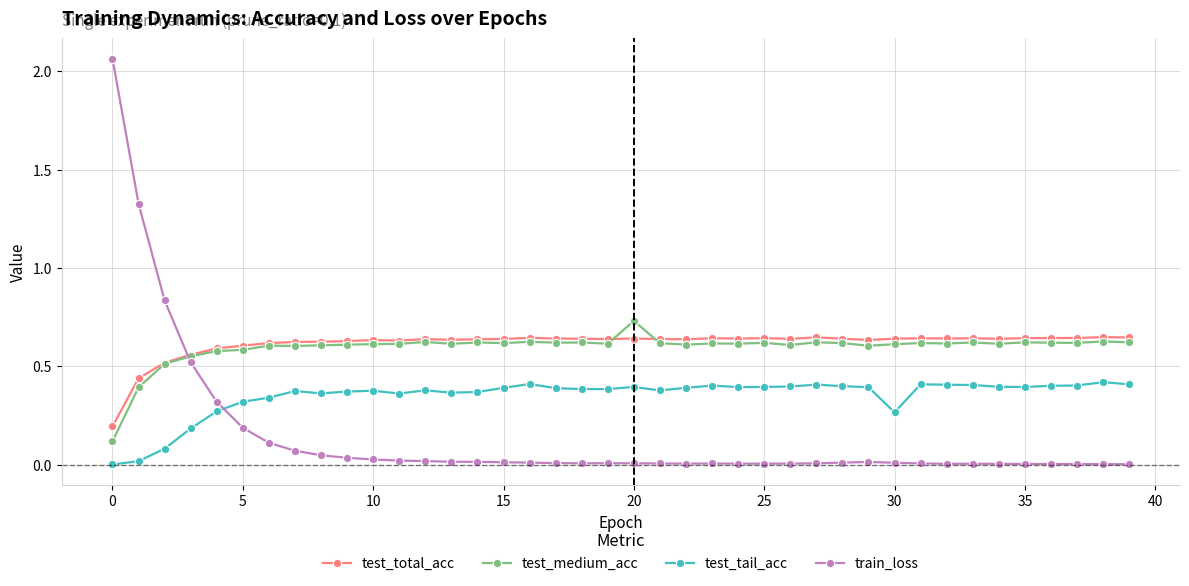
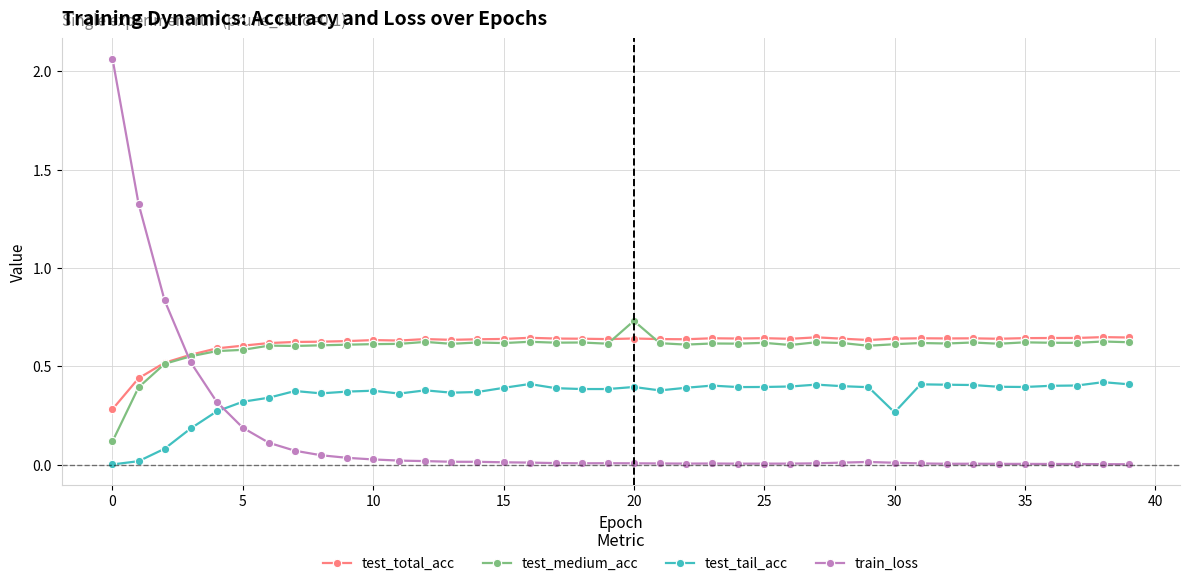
test_total_acc, 0: 0.19 -> 0.28
